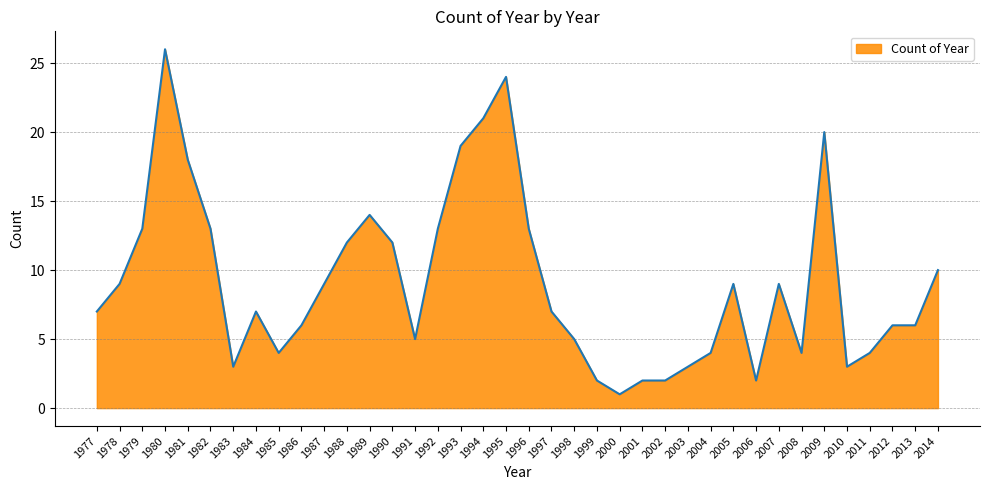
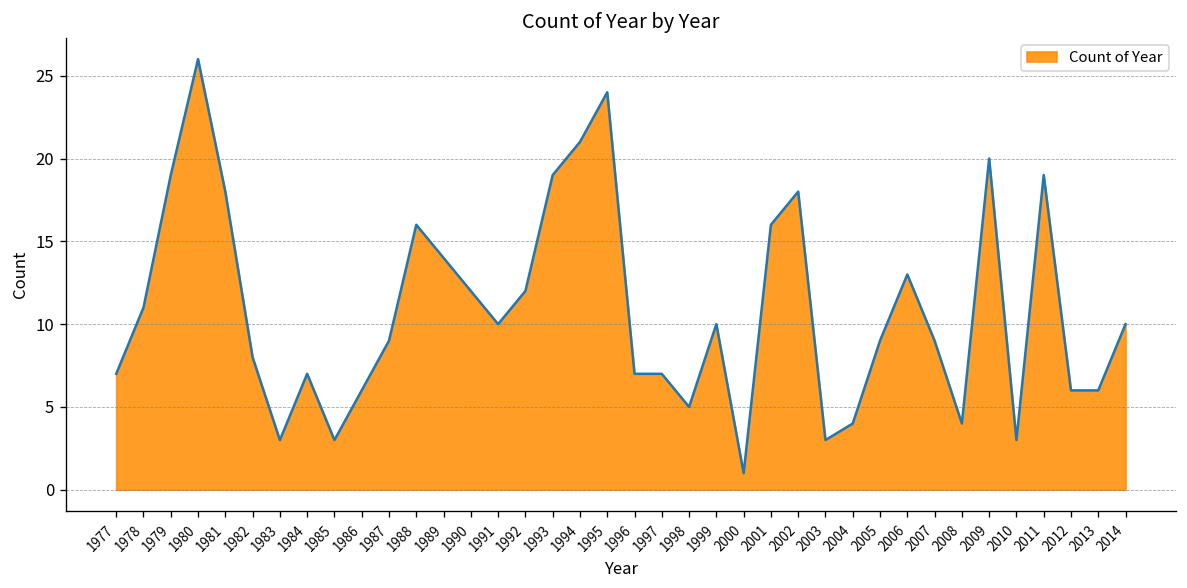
1978: 9 -> 11
1979: 13 -> 19
1982: 13 -> 8
1985: 4 -> 3
1988: 12 -> 16
1991: 5 -> 10
1992: 13 -> 12
1996: 13 -> 7
1999: 2 -> 10
2001: 2 -> 16
2002: 2 -> 18
2006: 2 -> 13
2011: 4 -> 19
